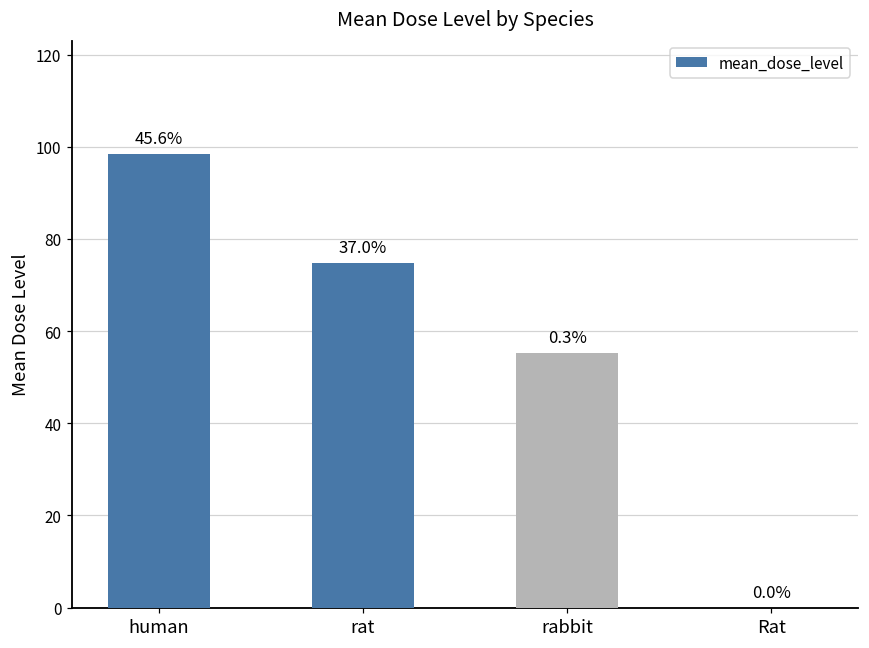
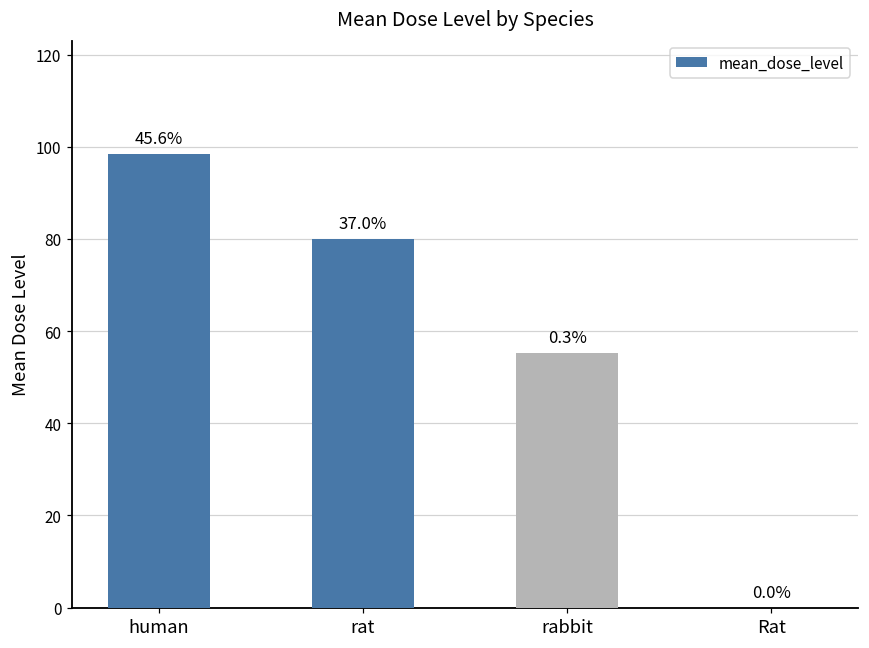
rat: 75 -> 80
